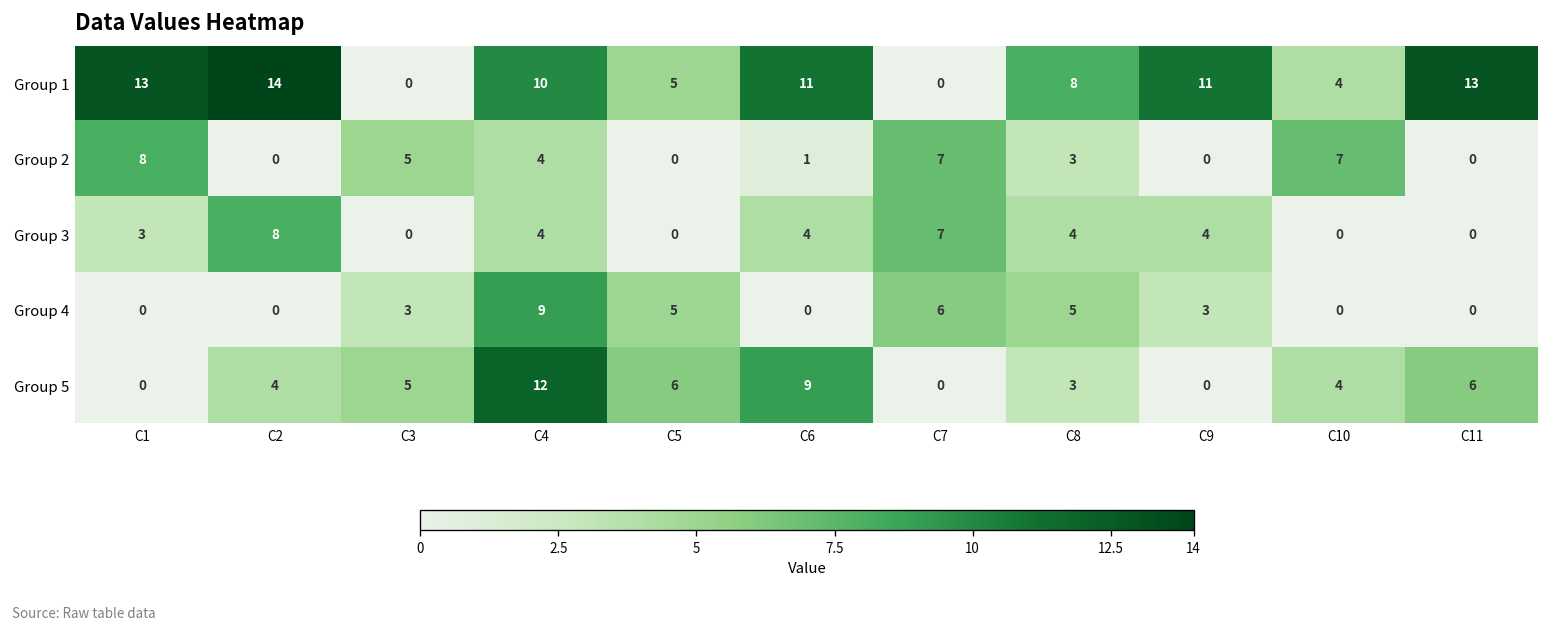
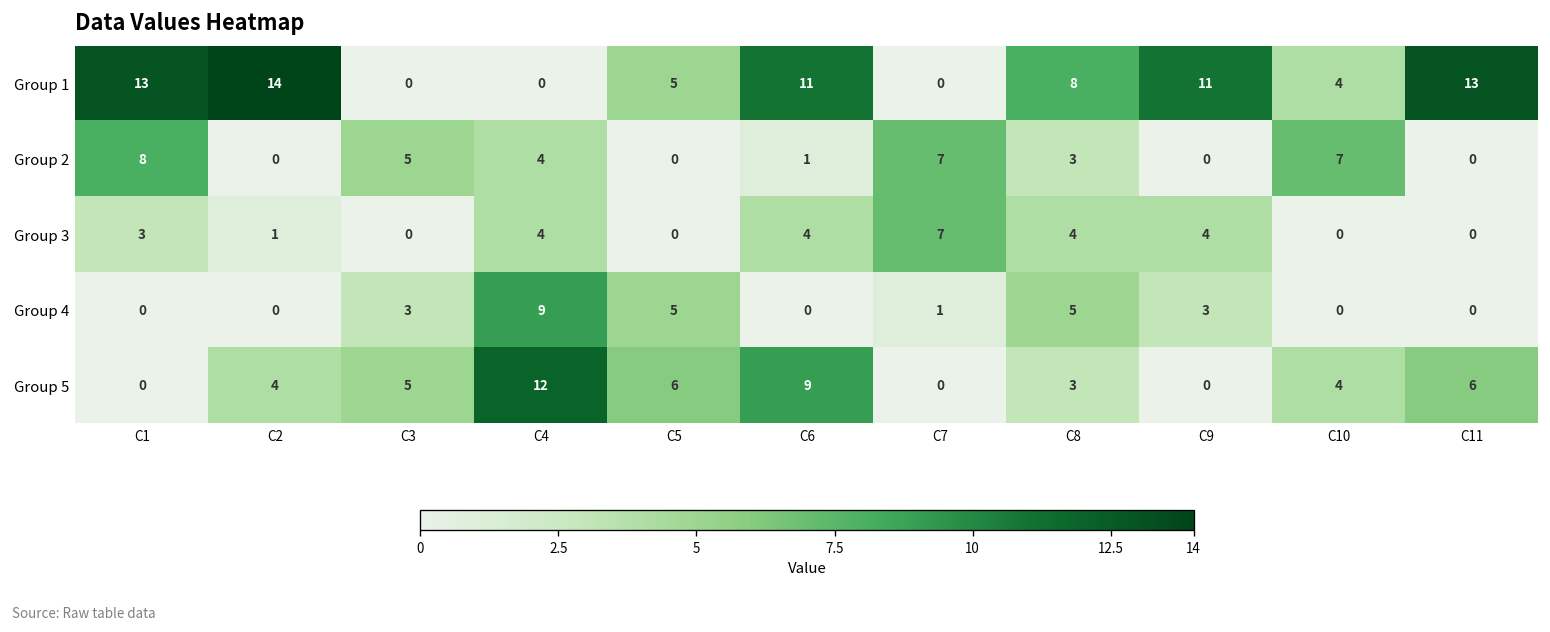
Group 1, C4: 10 -> 0
Group 3, C2: 8 -> 1
Group 4, C7: 6 -> 1
